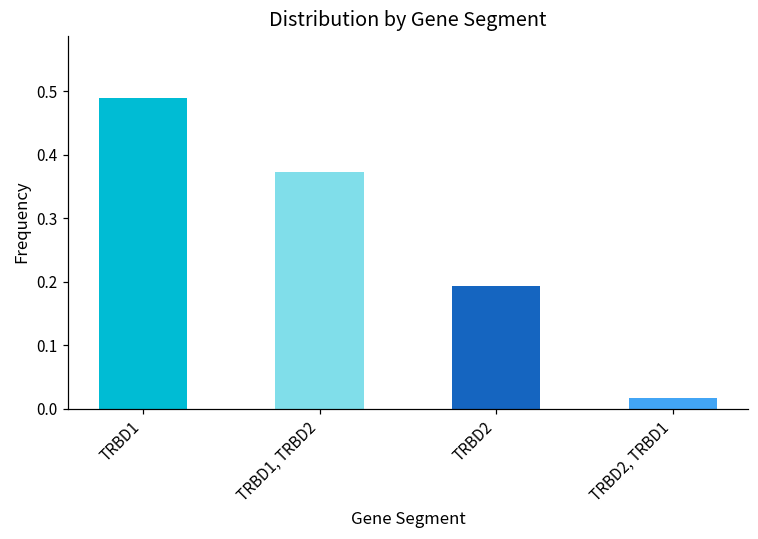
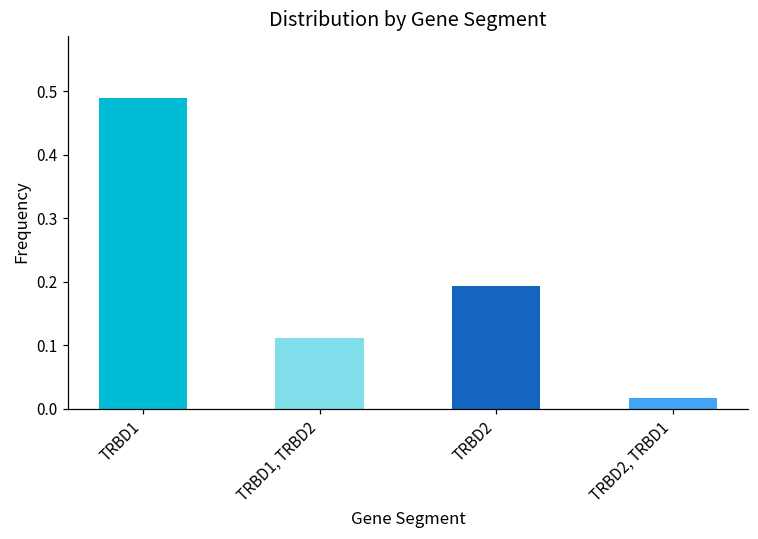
TRBD1, TRBD2: 0.37 -> 0.11
